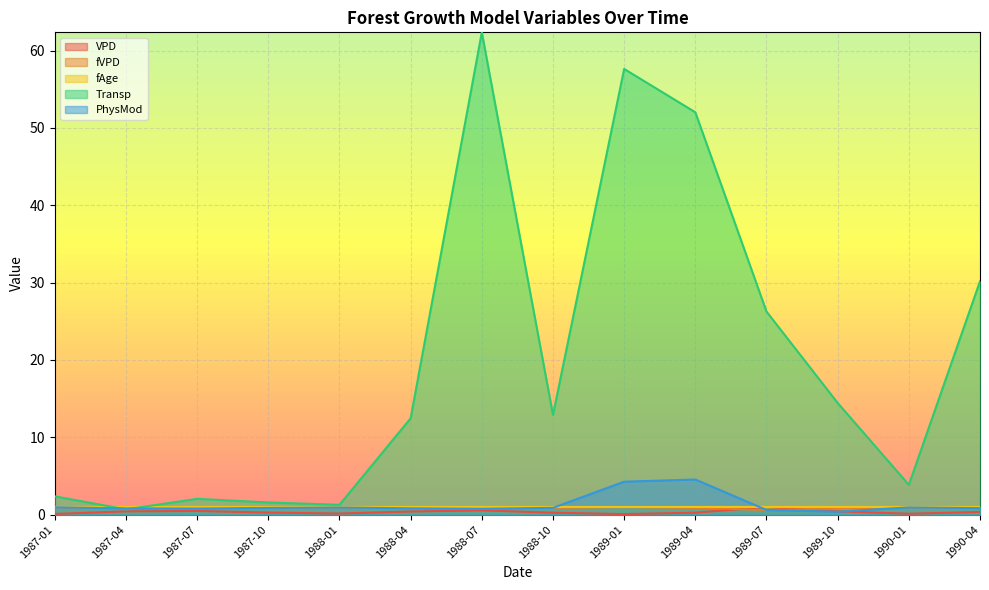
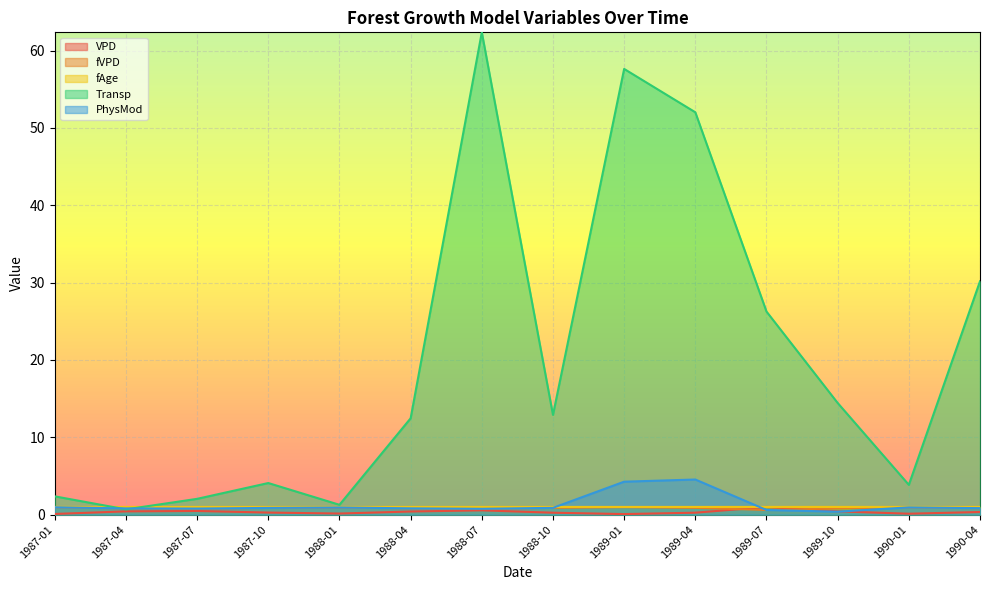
Transp, 1987-10: 2 -> 4
